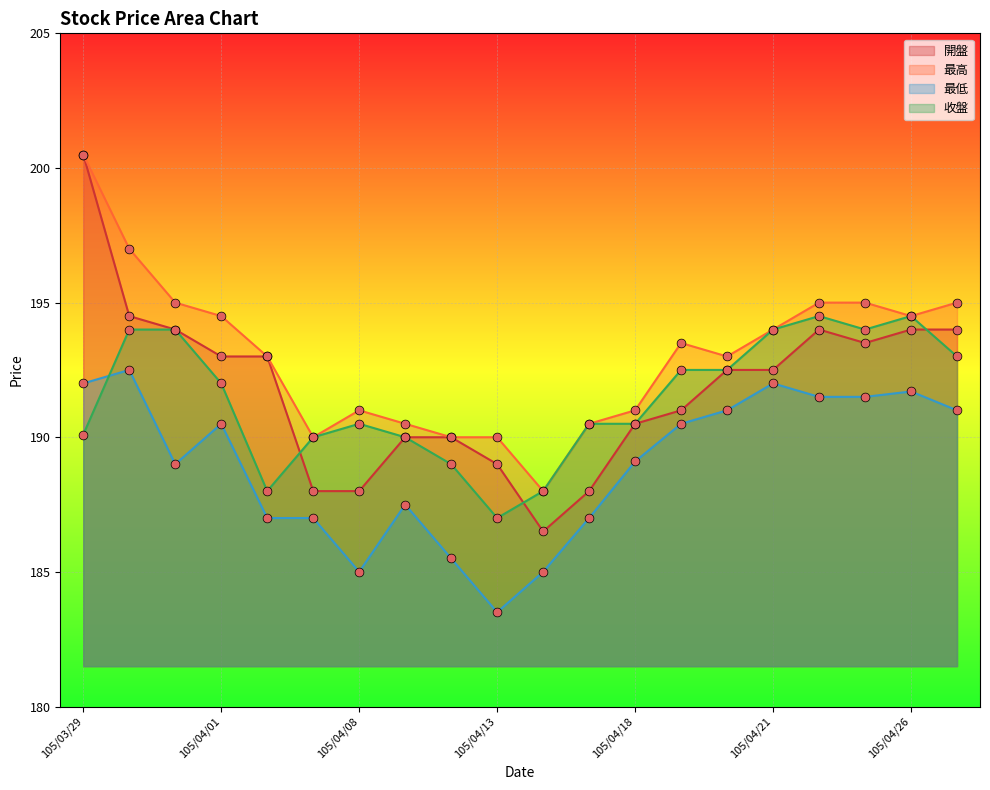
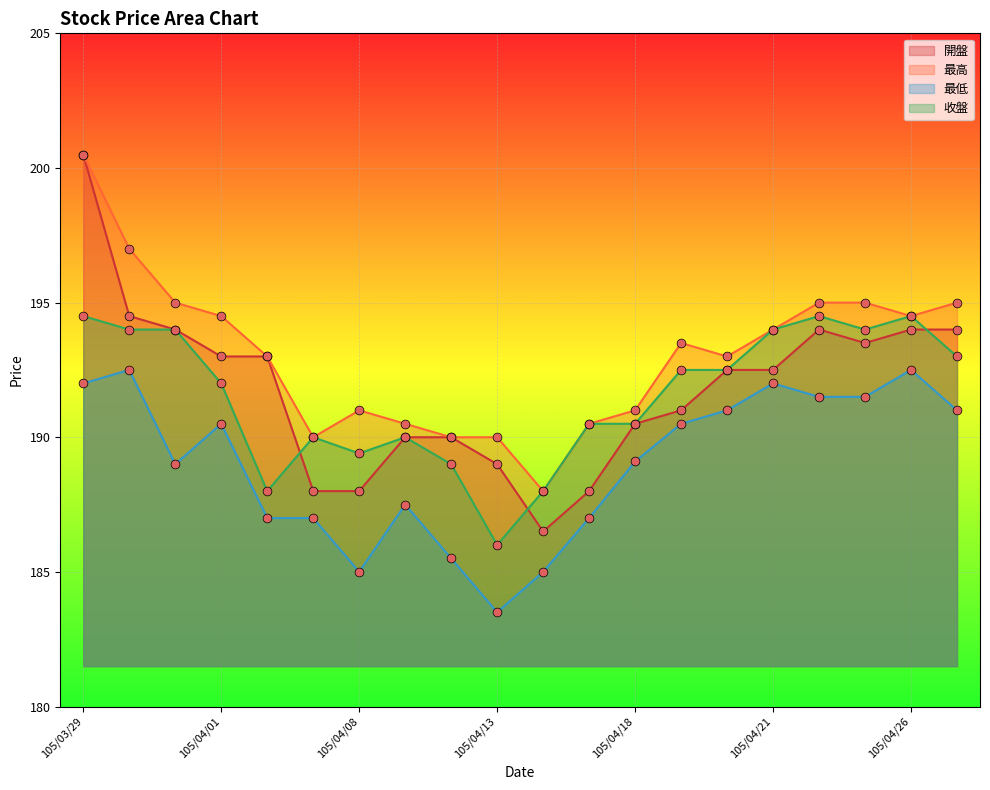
收盤, 105/03/29: 190.1 -> 194.5
收盤, 105/04/08: 190.5 -> 189.4
收盤, 105/04/13: 187 -> 186
最低, 105/04/26: 191.7 -> 192.5
